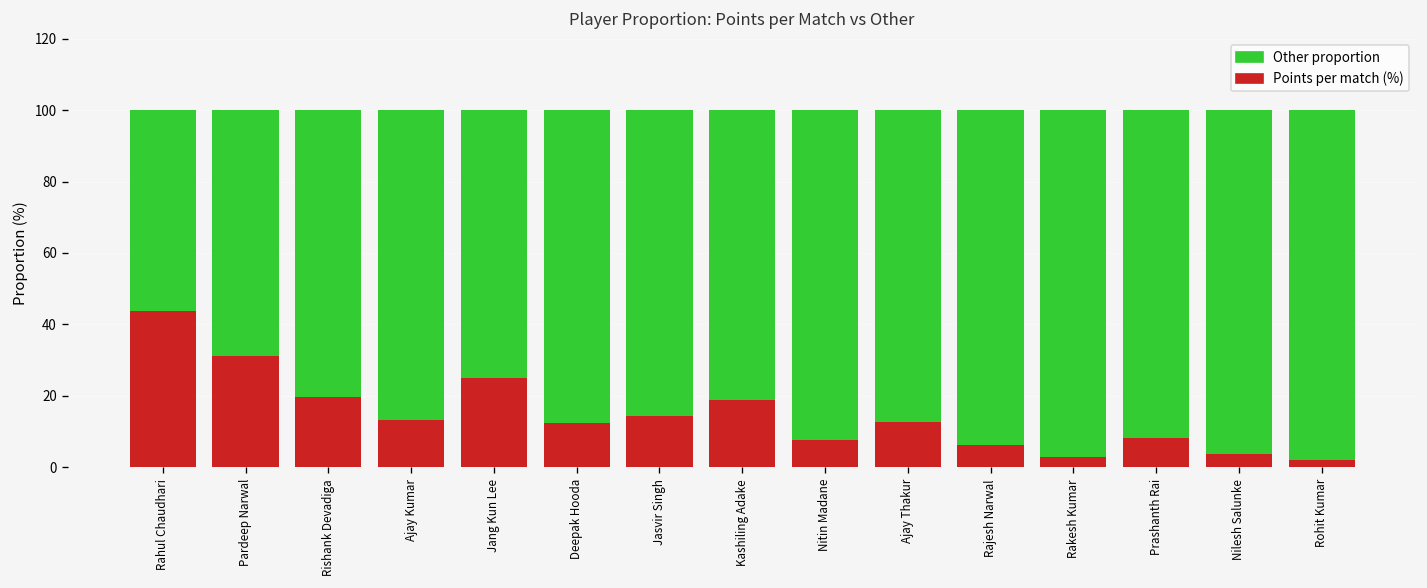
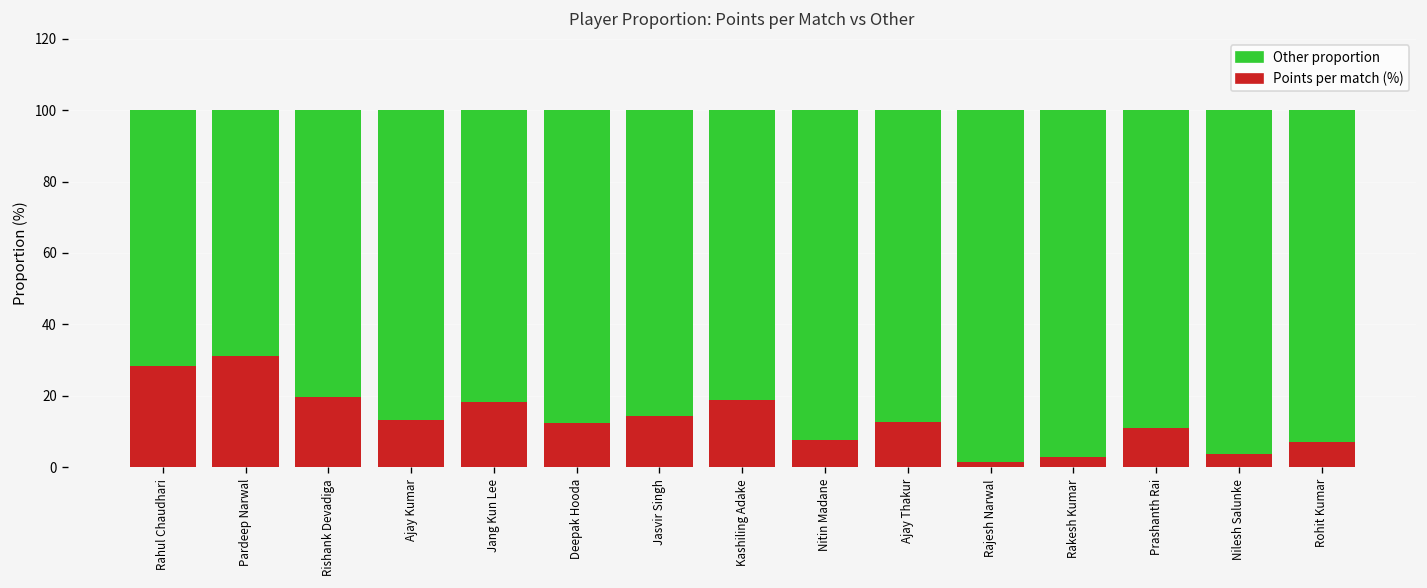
Points per match (%), Rahul Chaudhari: 44 -> 28
Points per match (%), Jang Kun Lee: 25 -> 18
Points per match (%), Rajesh Narwal: 6 -> 2
Points per match (%), Prashanth Rai: 8 -> 11
Points per match (%), Rohit Kumar: 2 -> 7
